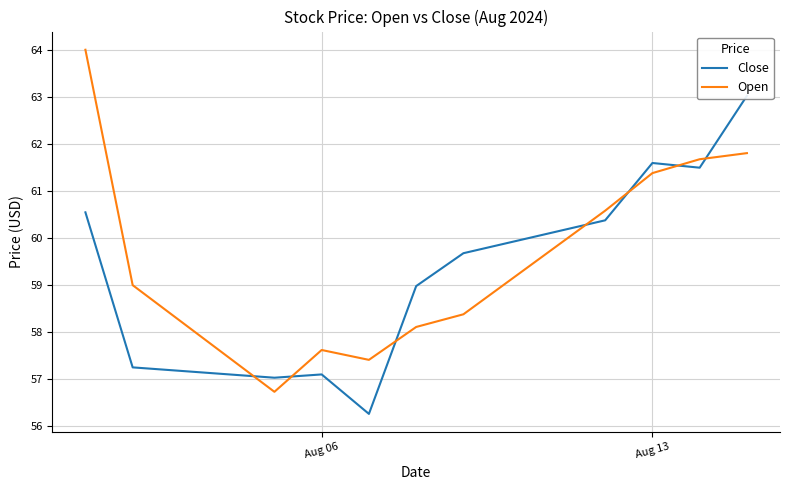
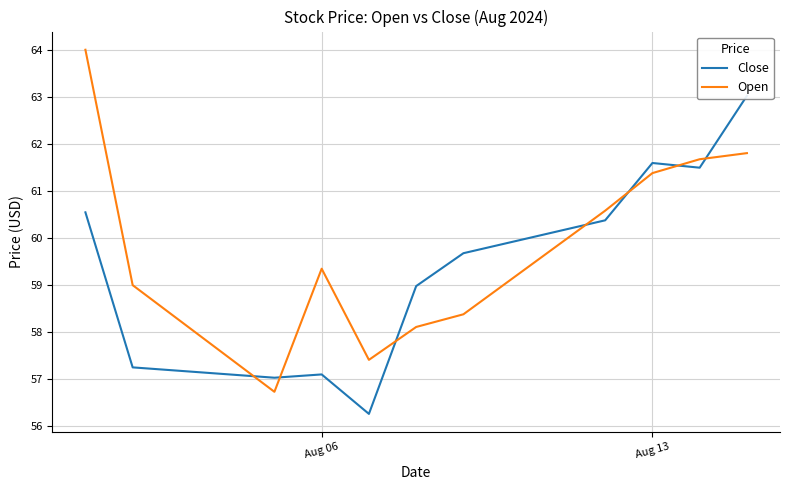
Open, Aug 06: 57.6 -> 59.4
